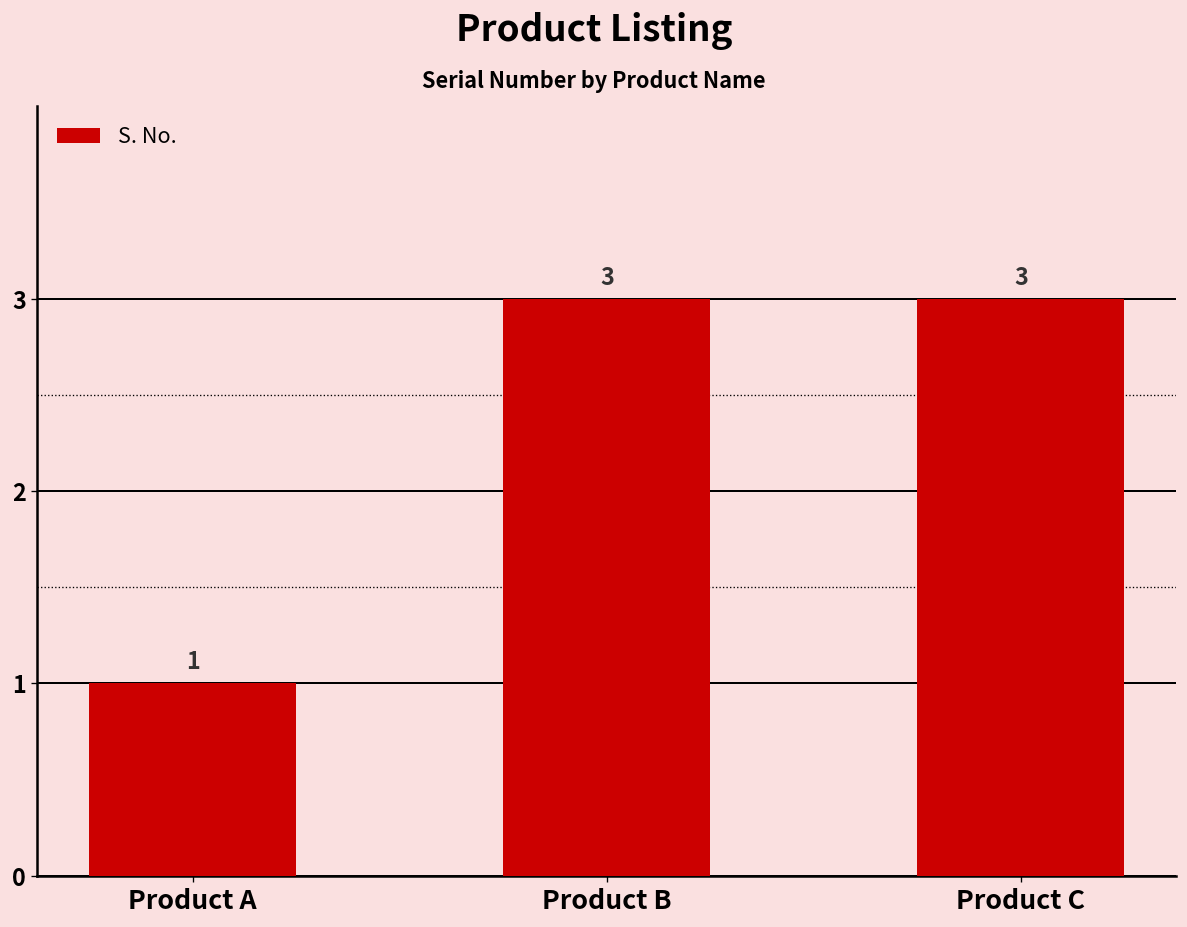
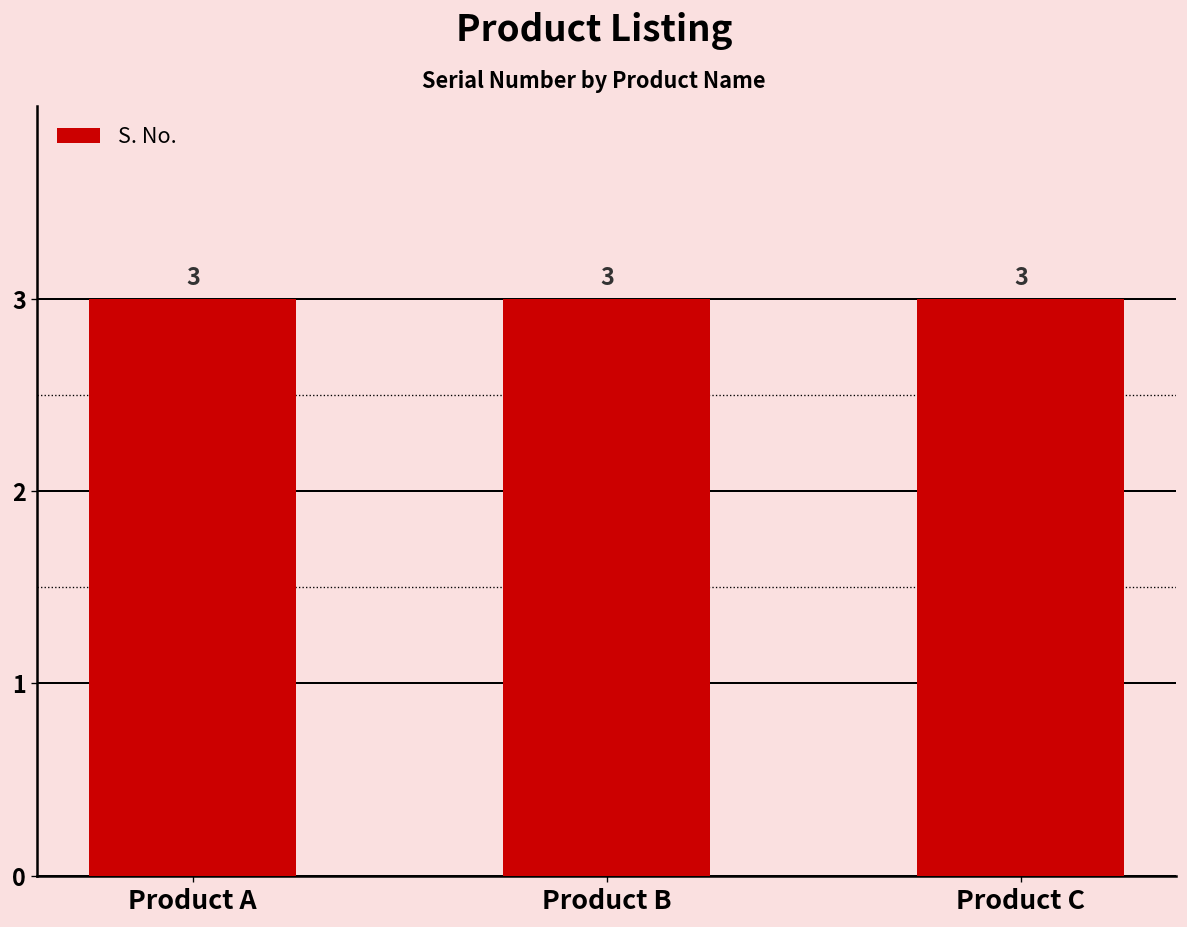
Product A: 1 -> 3
